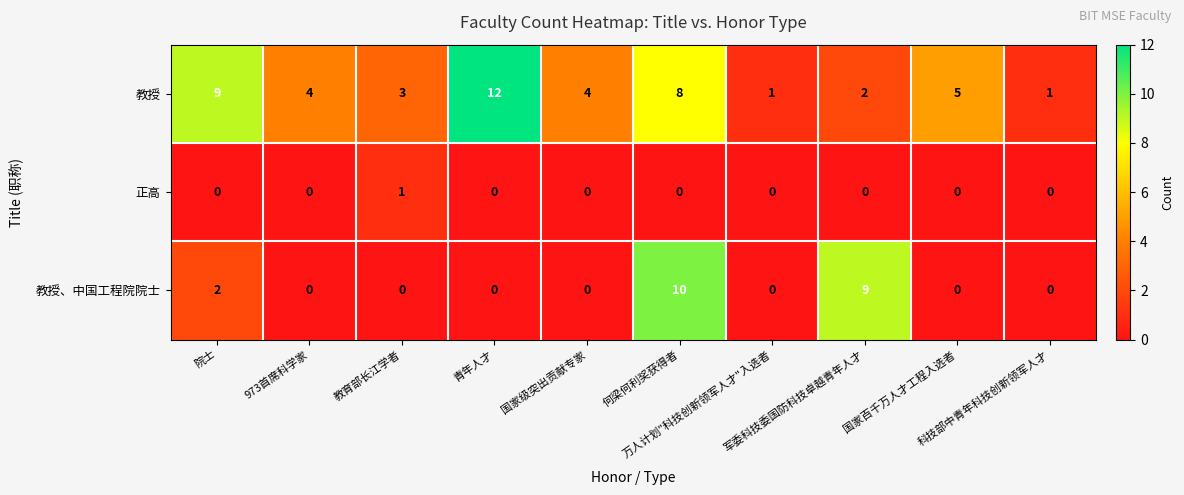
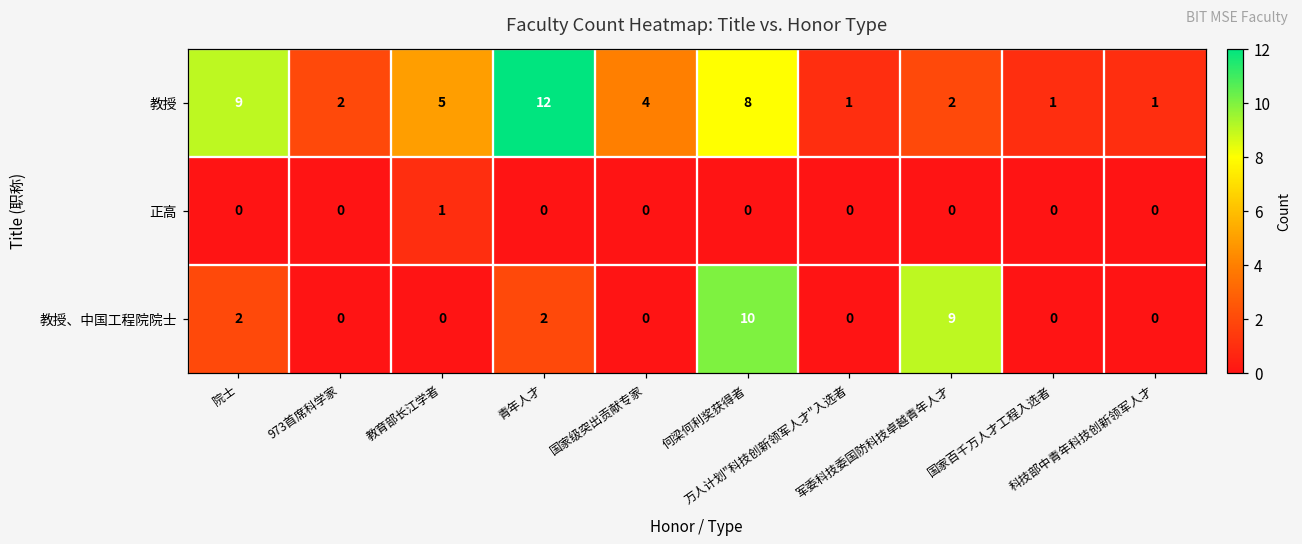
教授, 973首席科学家: 4 -> 2
教授, 教育部长江学者: 3 -> 5
教授, 国家百千万人才工程入选者: 5 -> 1
教授、中国工程院院士, 青年人才: 0 -> 2
